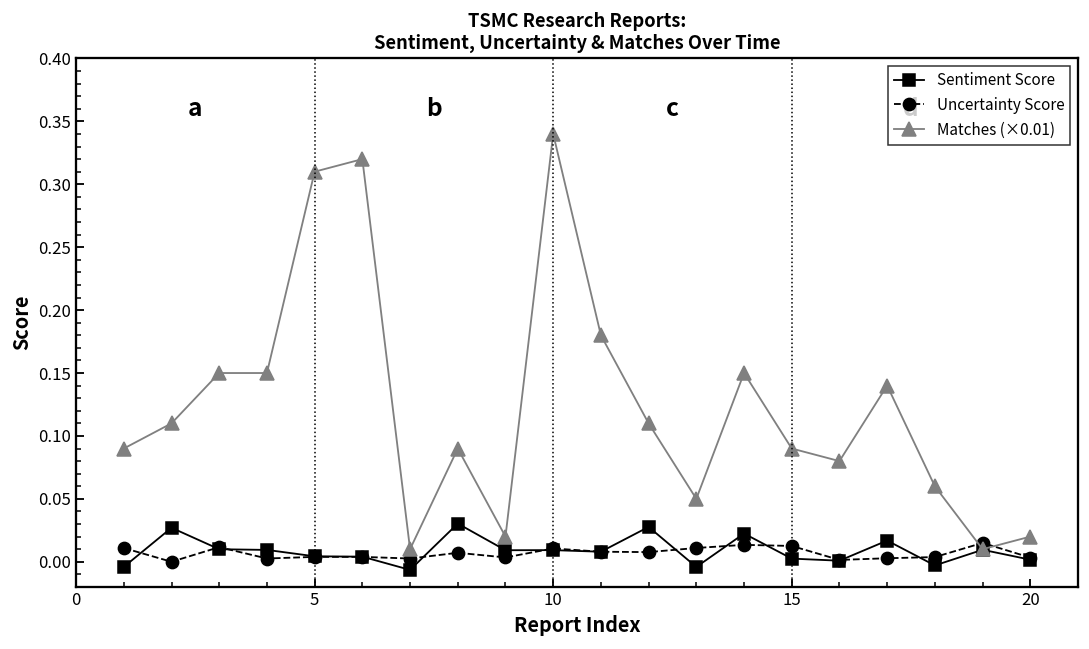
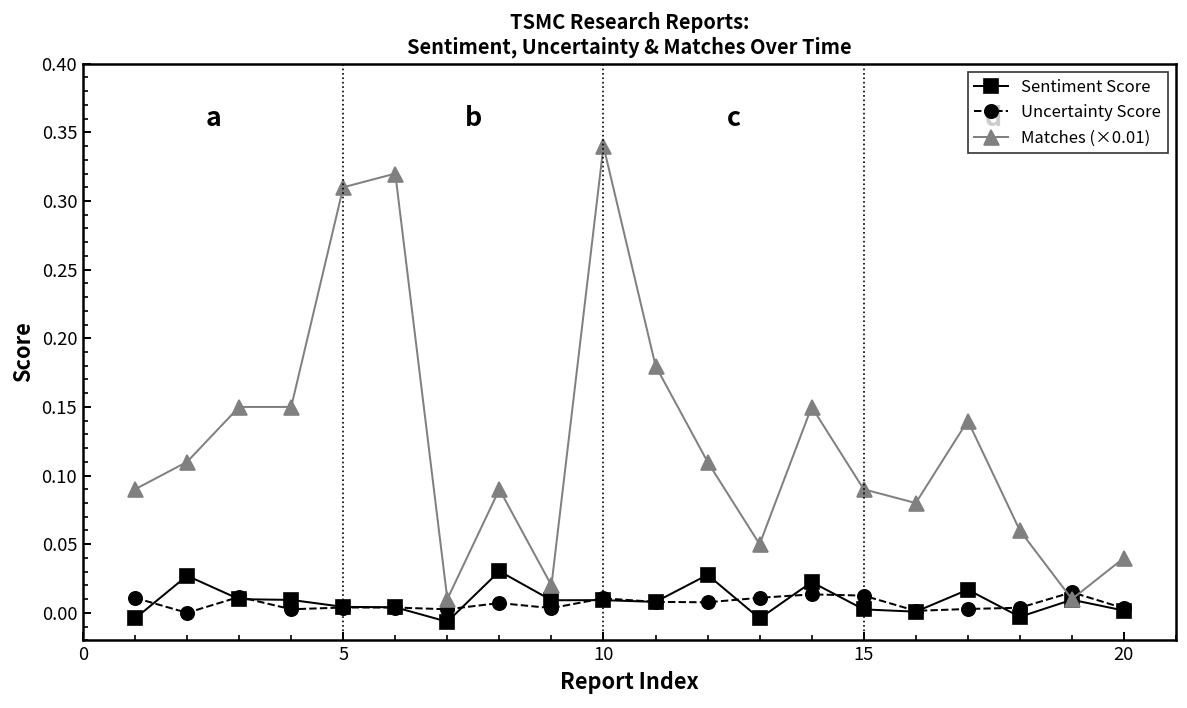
Matches (×0.01), 20: 0.02 -> 0.04
